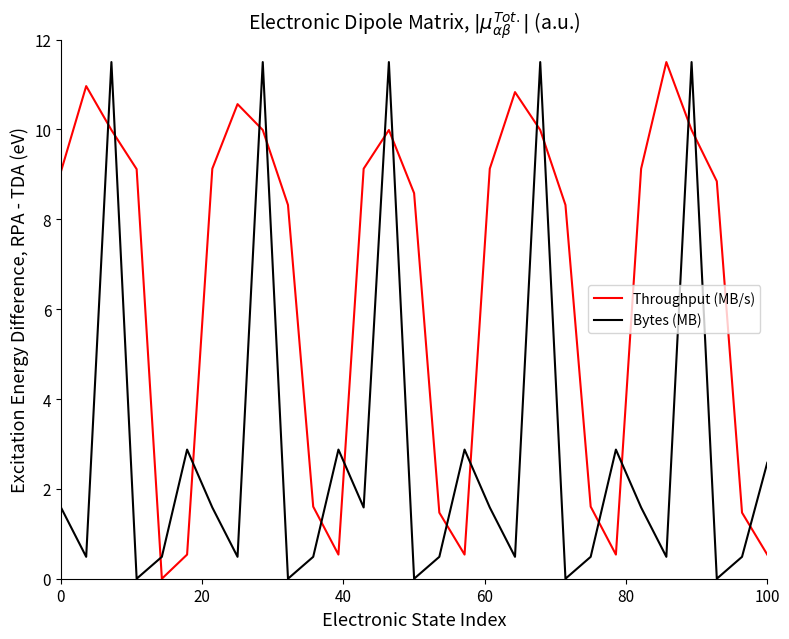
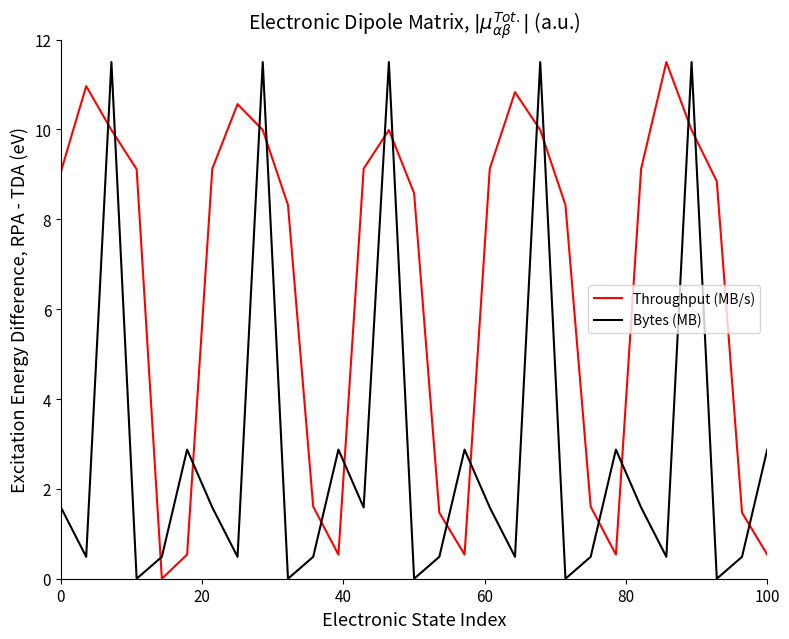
Bytes (MB), 100: 2.6 -> 2.9
